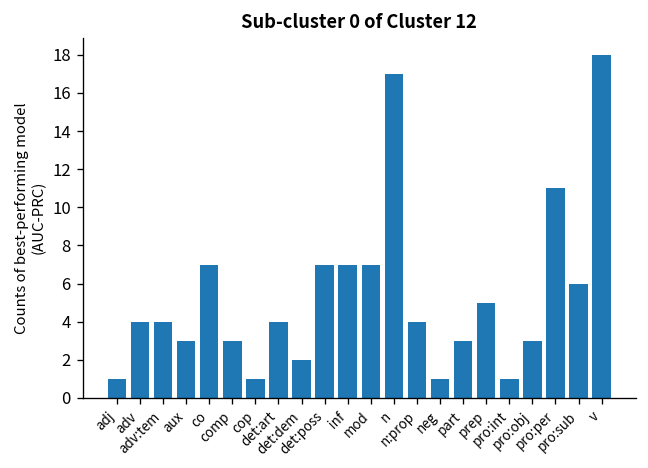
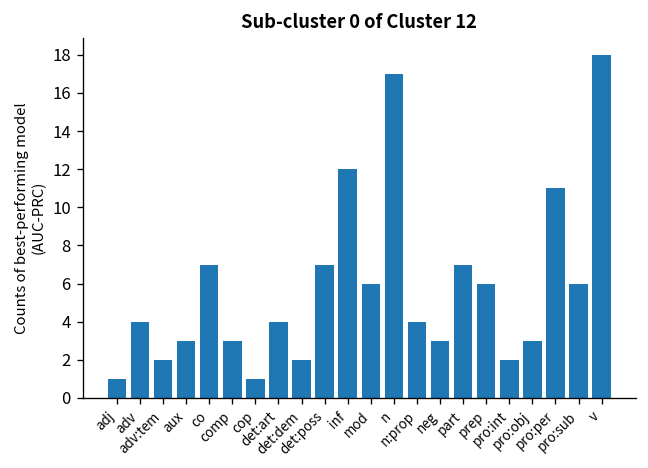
adv:tem: 4 -> 2
inf: 7 -> 12
mod: 7 -> 6
neg: 1 -> 3
part: 3 -> 7
prep: 5 -> 6
pro:int: 1 -> 2
